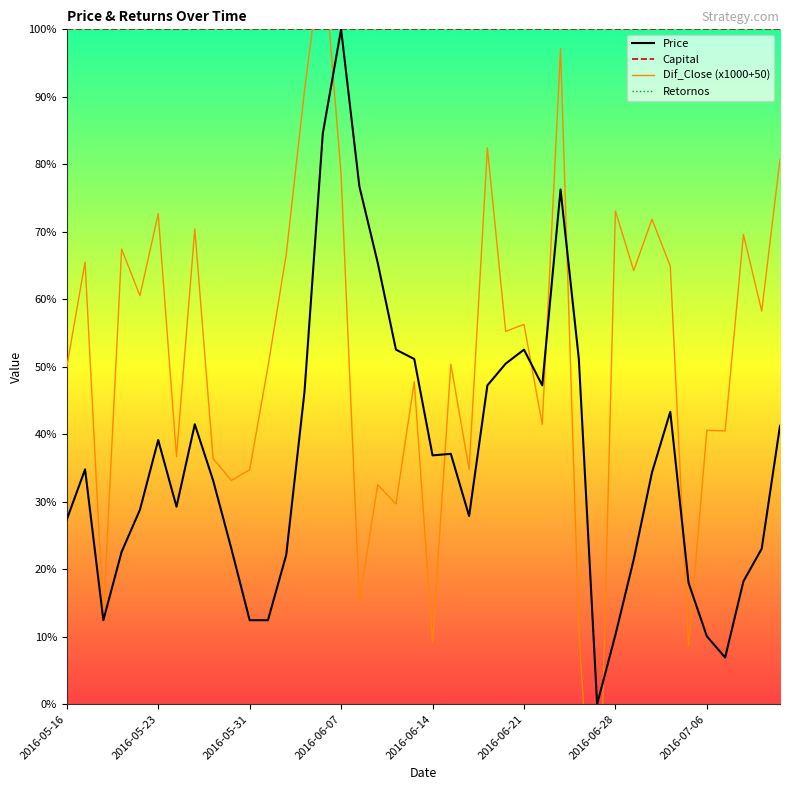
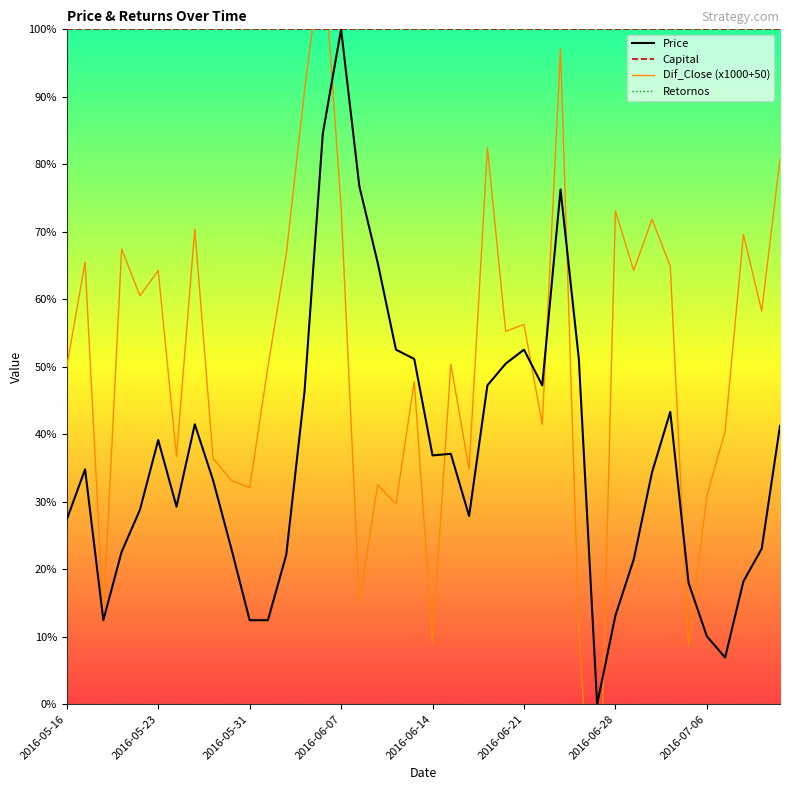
Dif_Close (x1000+50), 2016-05-23: 73% -> 64%
Dif_Close (x1000+50), 2016-05-31: 35% -> 32%
Dif_Close (x1000+50), 2016-06-07: 78% -> 74%
Price, 2016-06-28: 10% -> 13%
Dif_Close (x1000+50), 2016-07-06: 41% -> 31%
